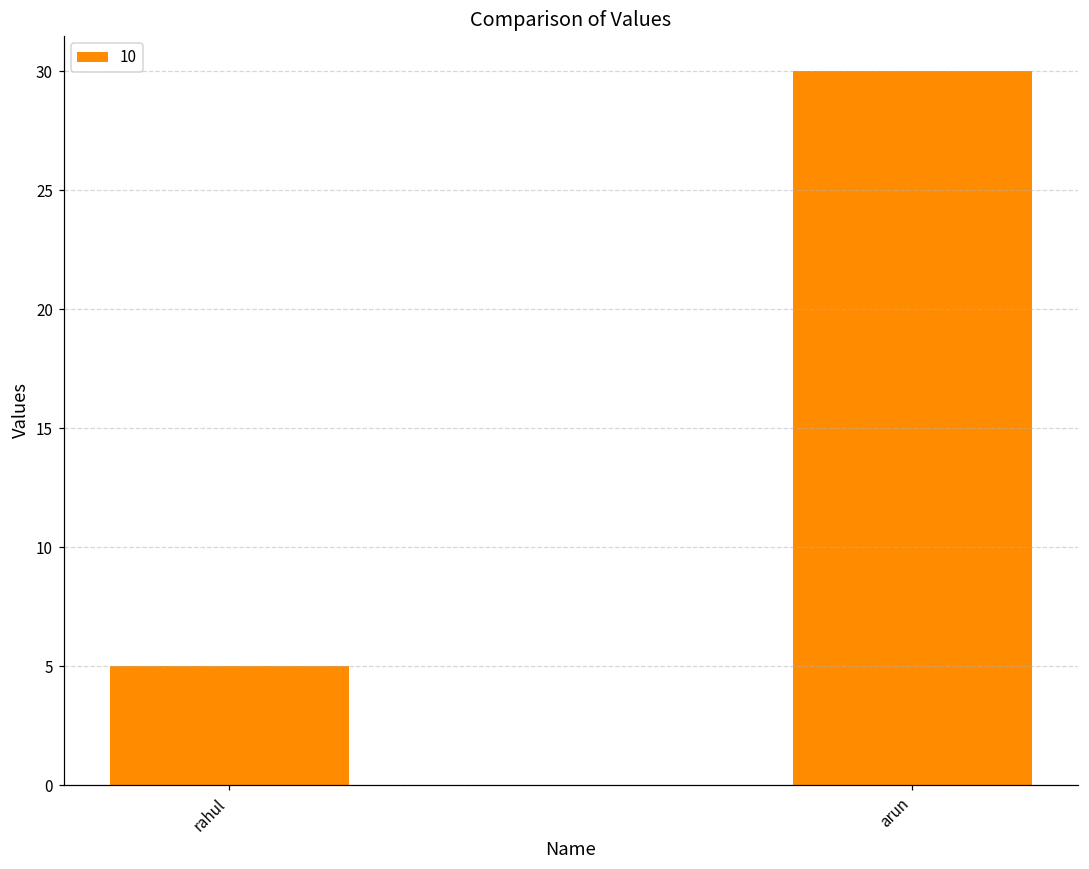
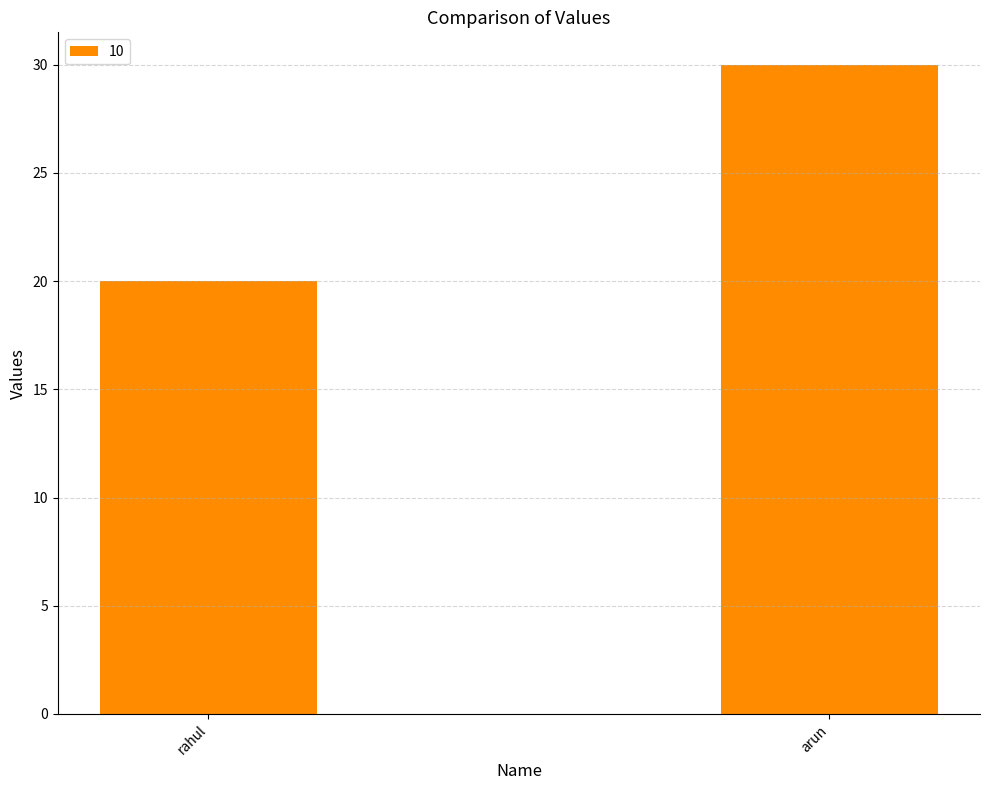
rahul: 5 -> 20
